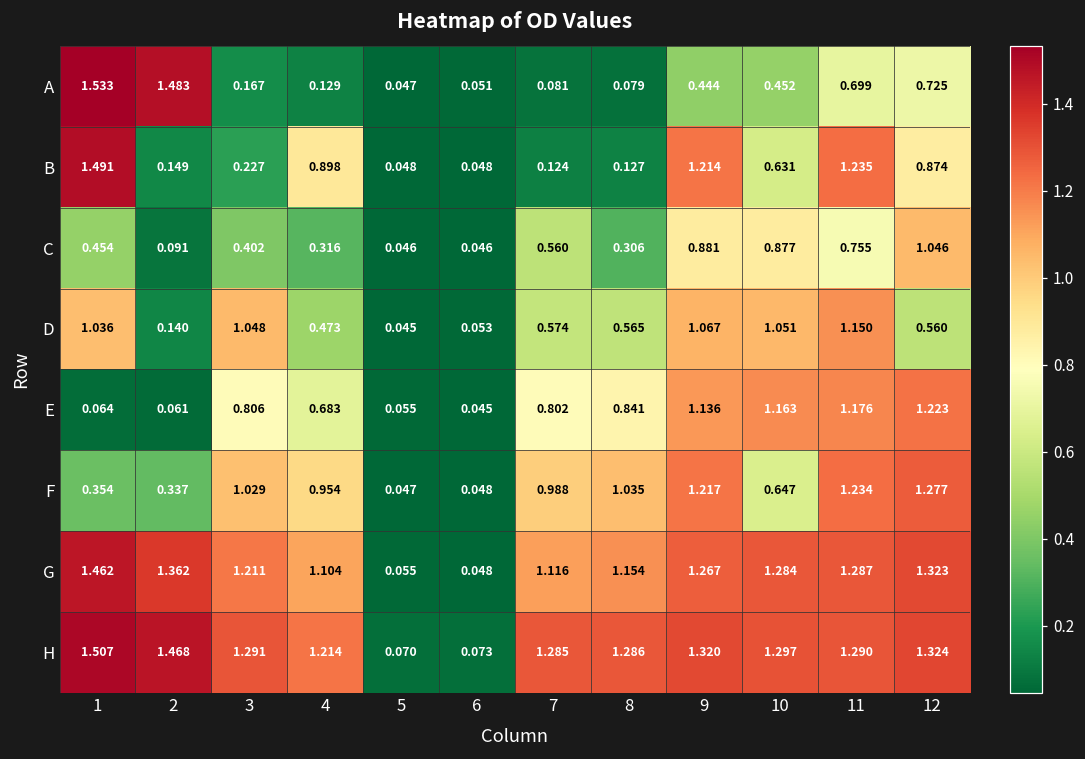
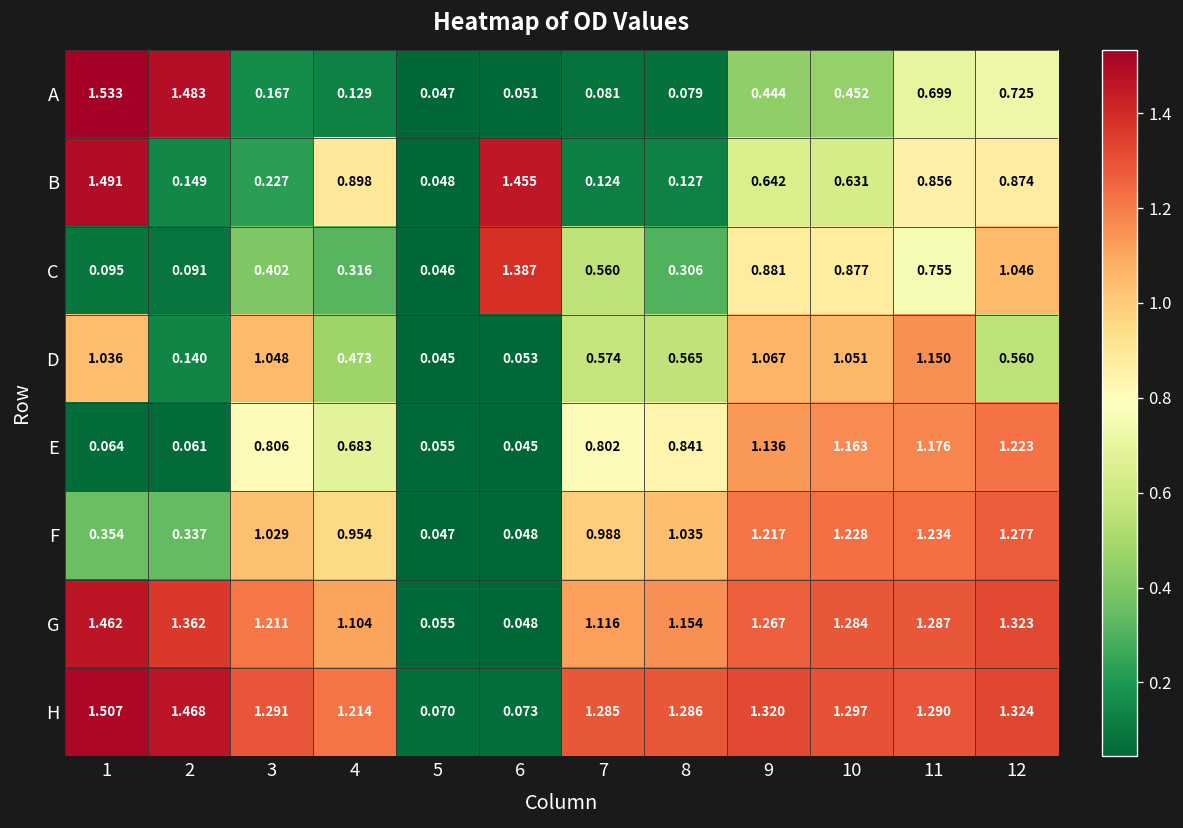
B, 6: 0.048 -> 1.455
B, 9: 1.214 -> 0.642
B, 11: 1.235 -> 0.856
C, 1: 0.454 -> 0.095
C, 6: 0.046 -> 1.387
F, 10: 0.647 -> 1.228
